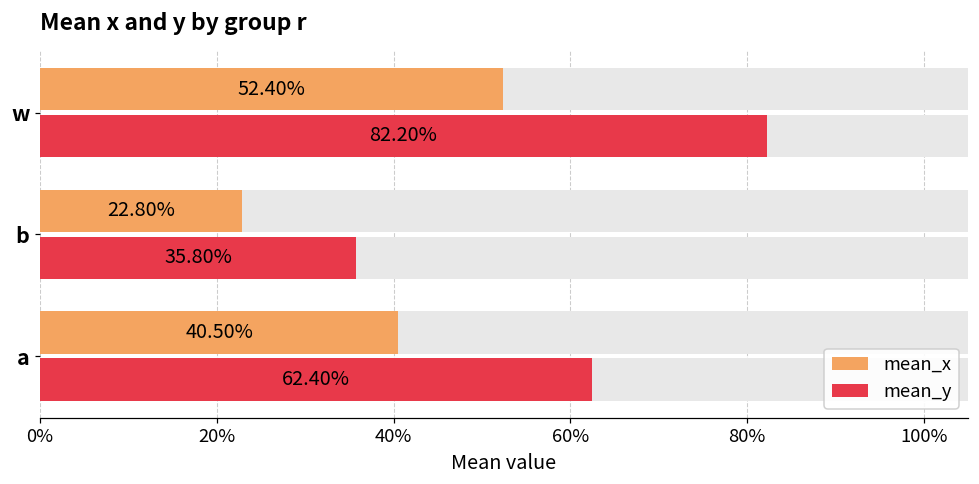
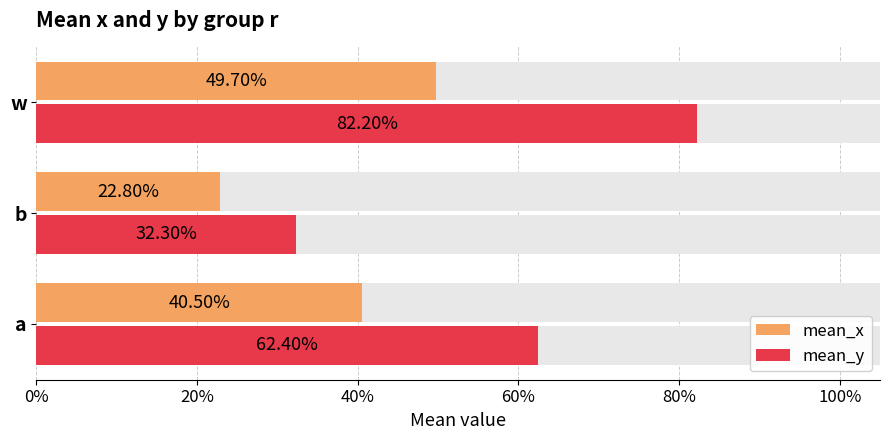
mean_x, w: 52.40% -> 49.70%
mean_y, b: 35.80% -> 32.30%
